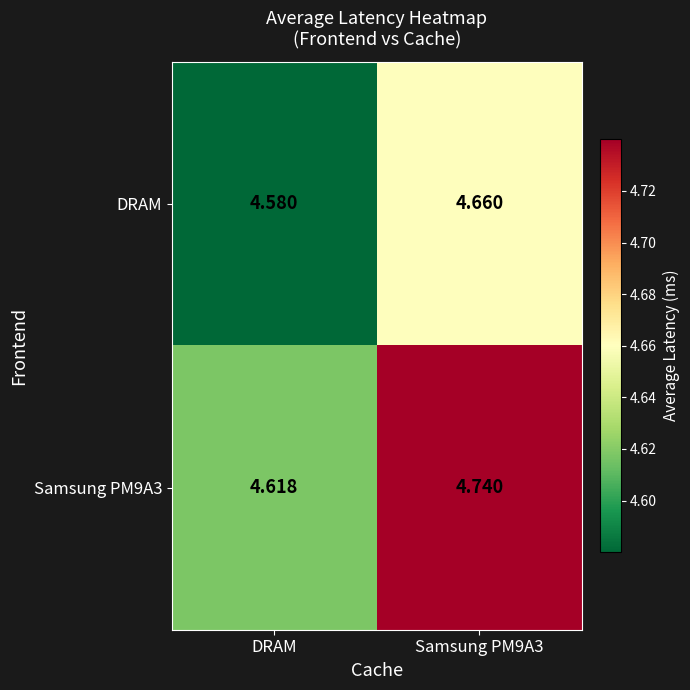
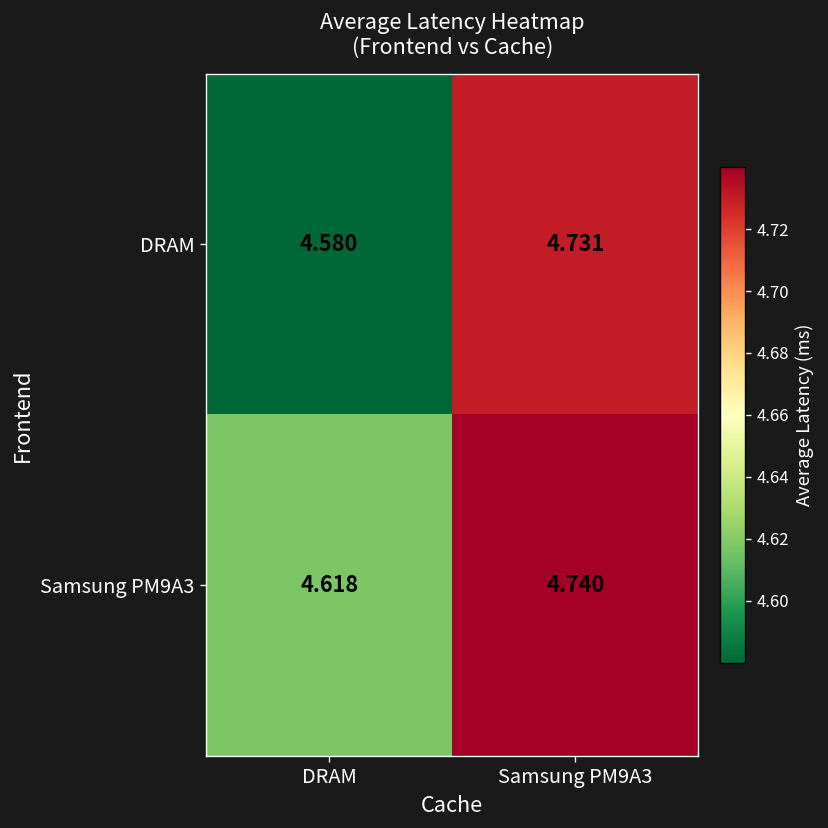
DRAM, Samsung PM9A3: 4.660 -> 4.731
